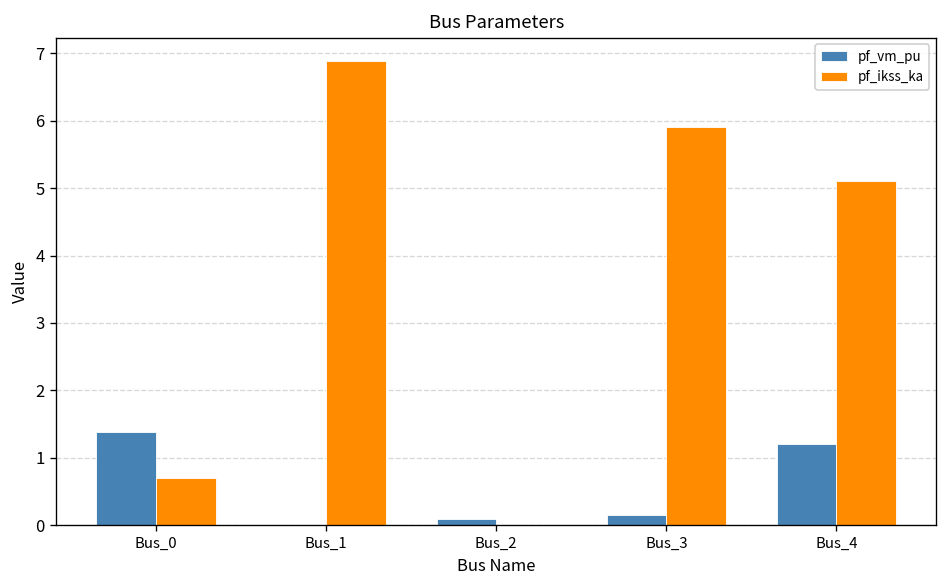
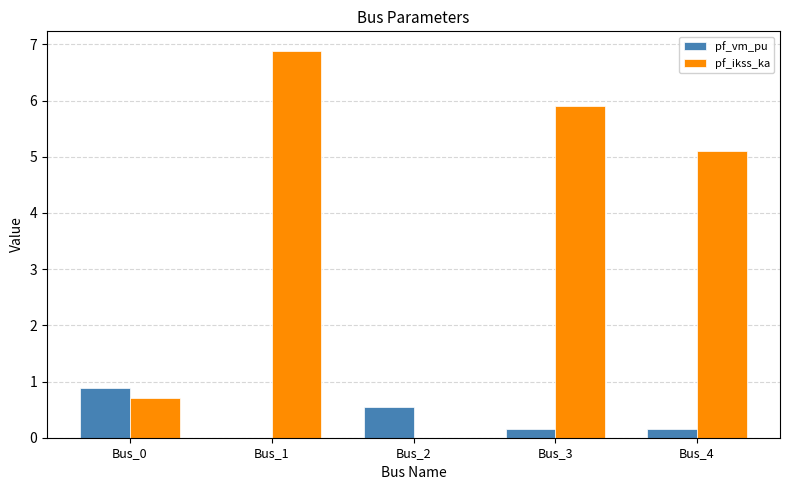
pf_vm_pu, Bus_0: 1.4 -> 0.9
pf_vm_pu, Bus_2: 0.1 -> 0.5
pf_vm_pu, Bus_4: 1.2 -> 0.1
